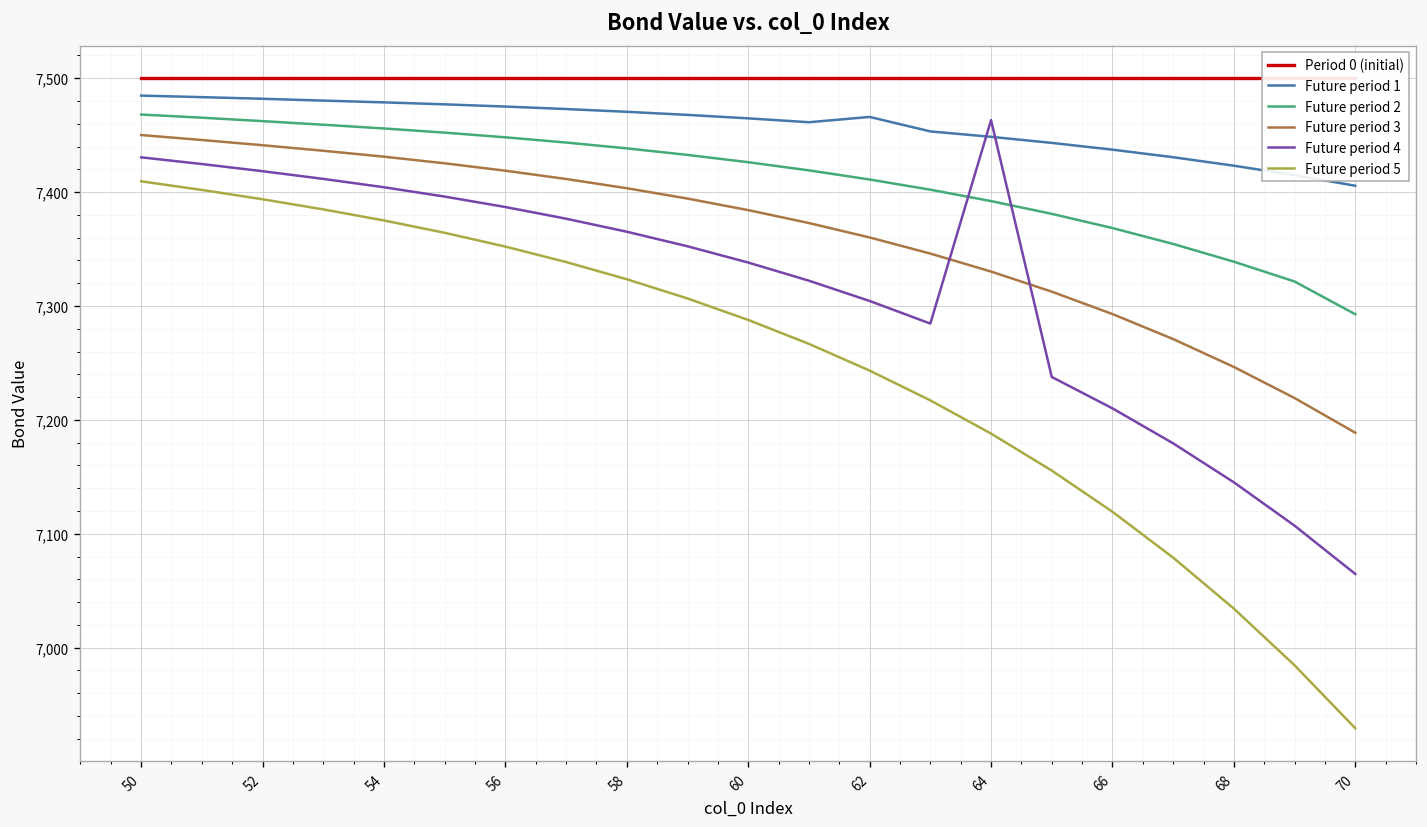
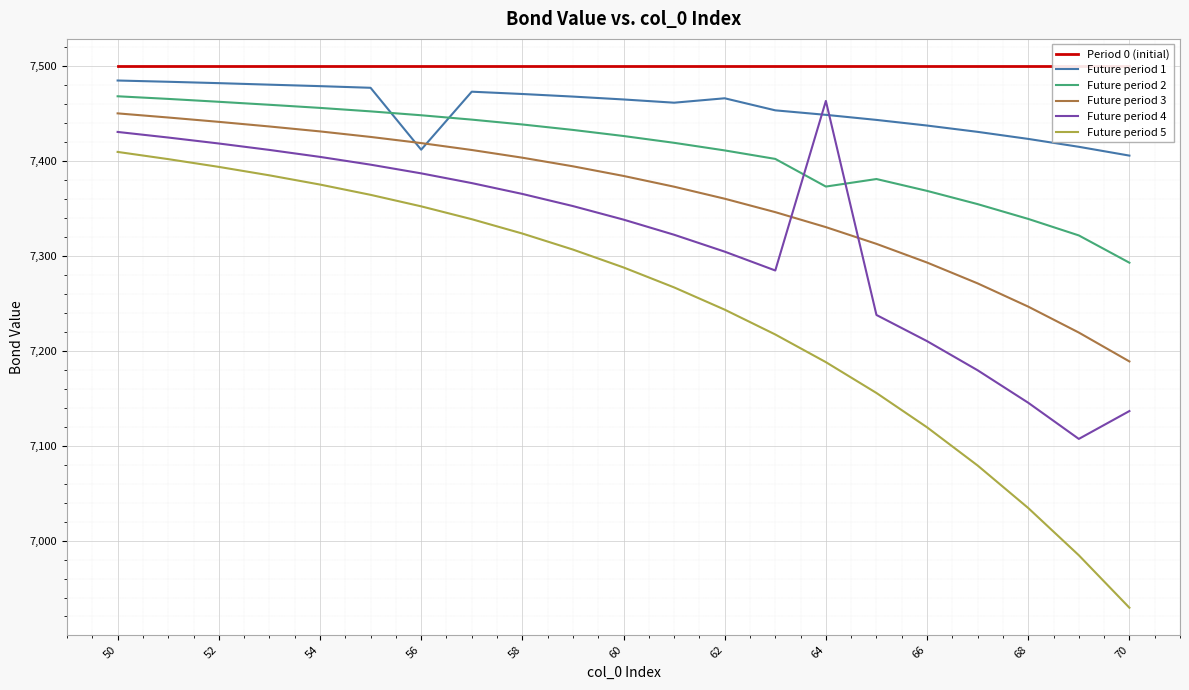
Future period 1, 56: 7,480 -> 7,410
Future period 2, 64: 7,390 -> 7,370
Future period 4, 70: 7,060 -> 7,140
